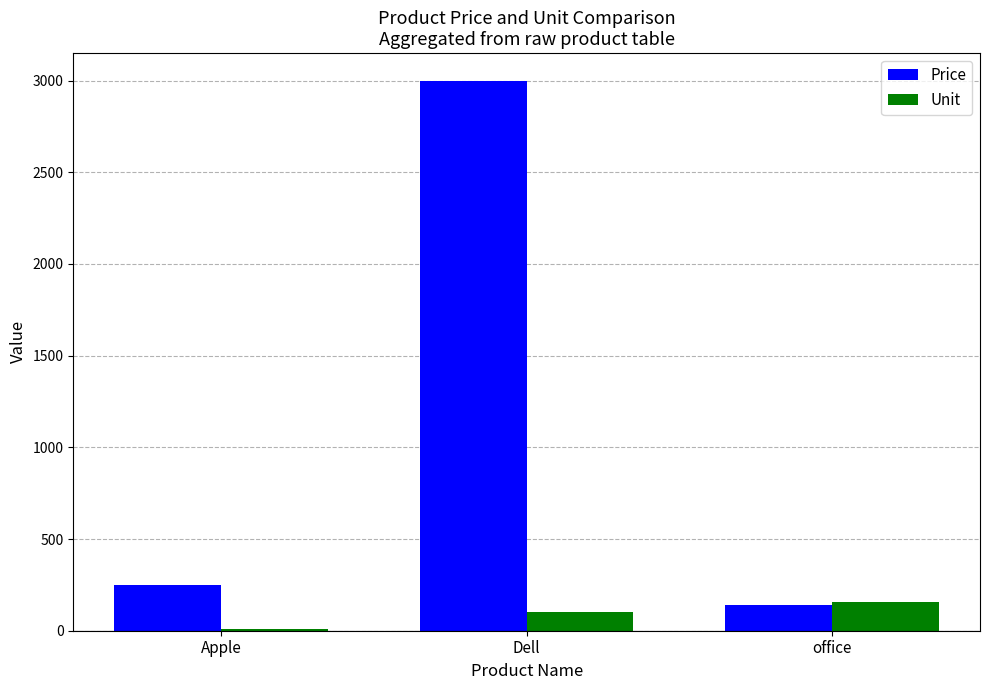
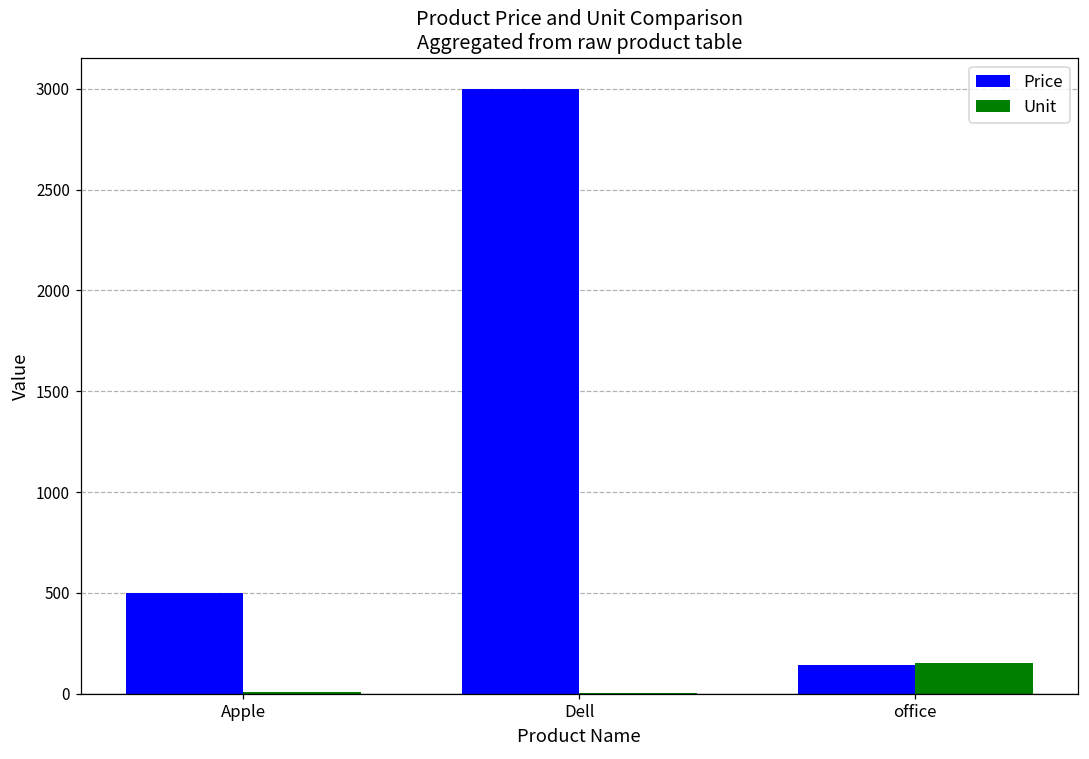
Price, Apple: 250 -> 500
Unit, Dell: 100 -> 10
